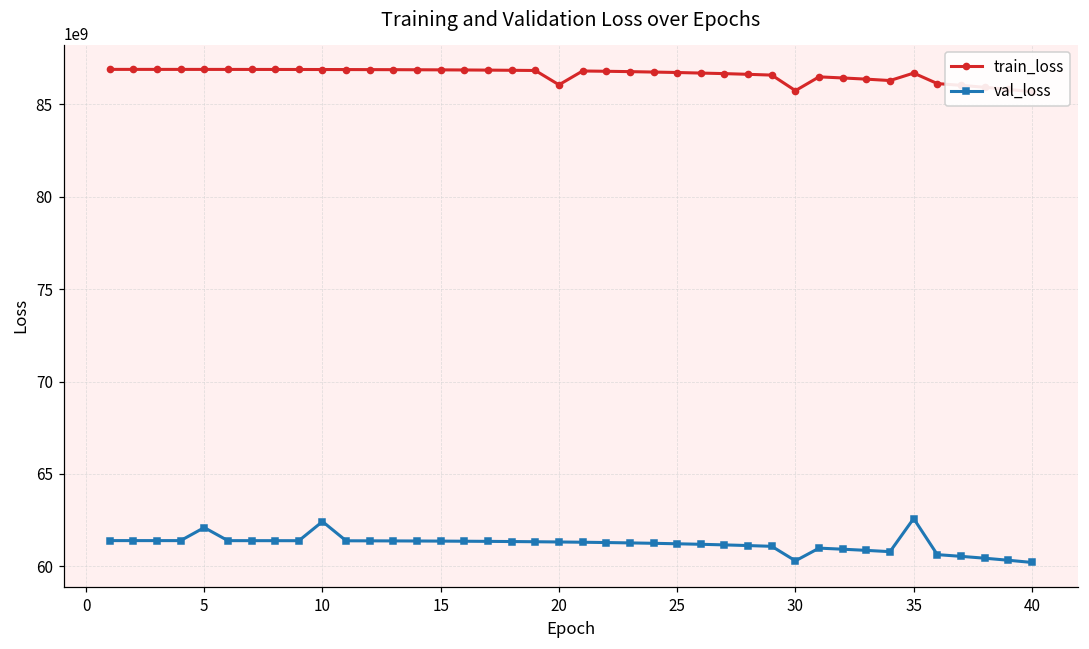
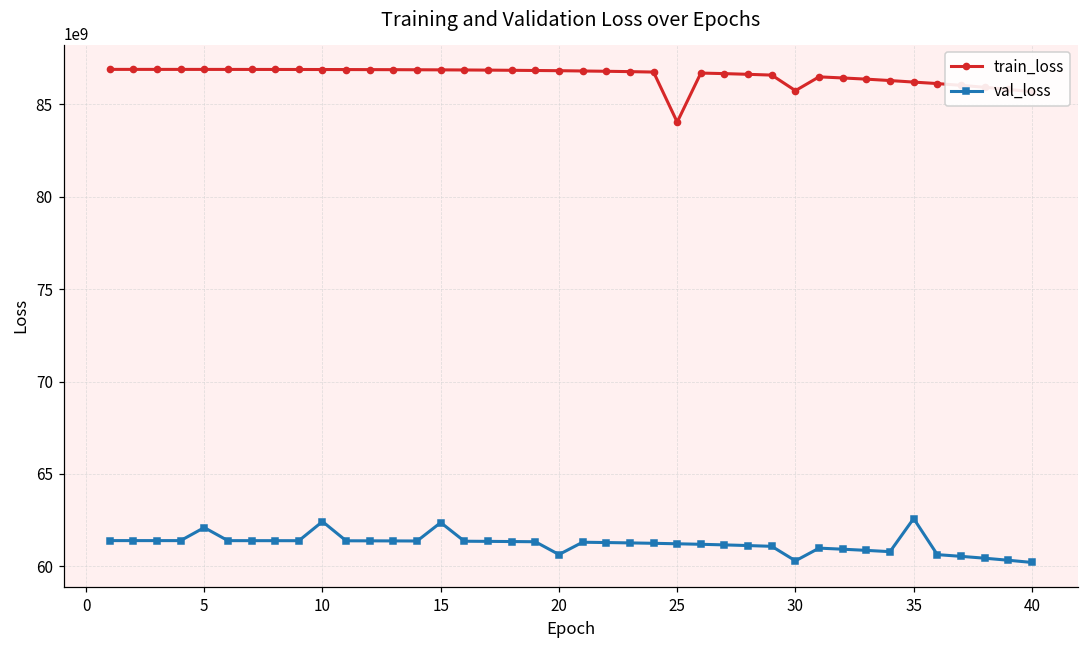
val_loss, 15: 61400000000 -> 62400000000
train_loss, 20: 86100000000 -> 86800000000
val_loss, 20: 61300000000 -> 60600000000
train_loss, 25: 86700000000 -> 84000000000
train_loss, 35: 86700000000 -> 86200000000
